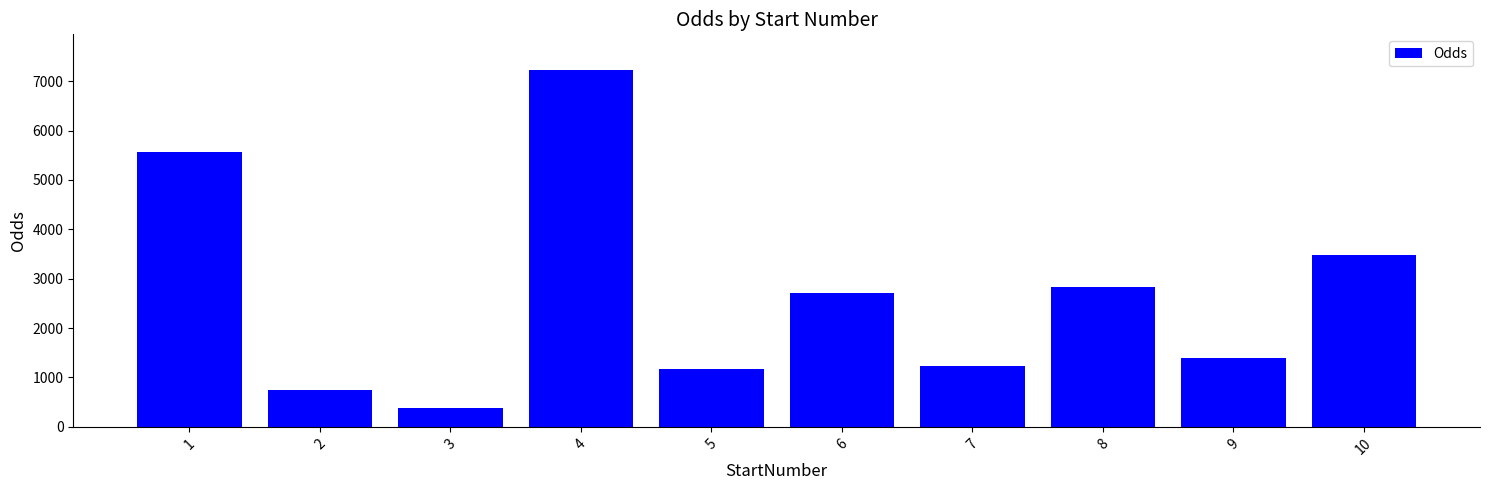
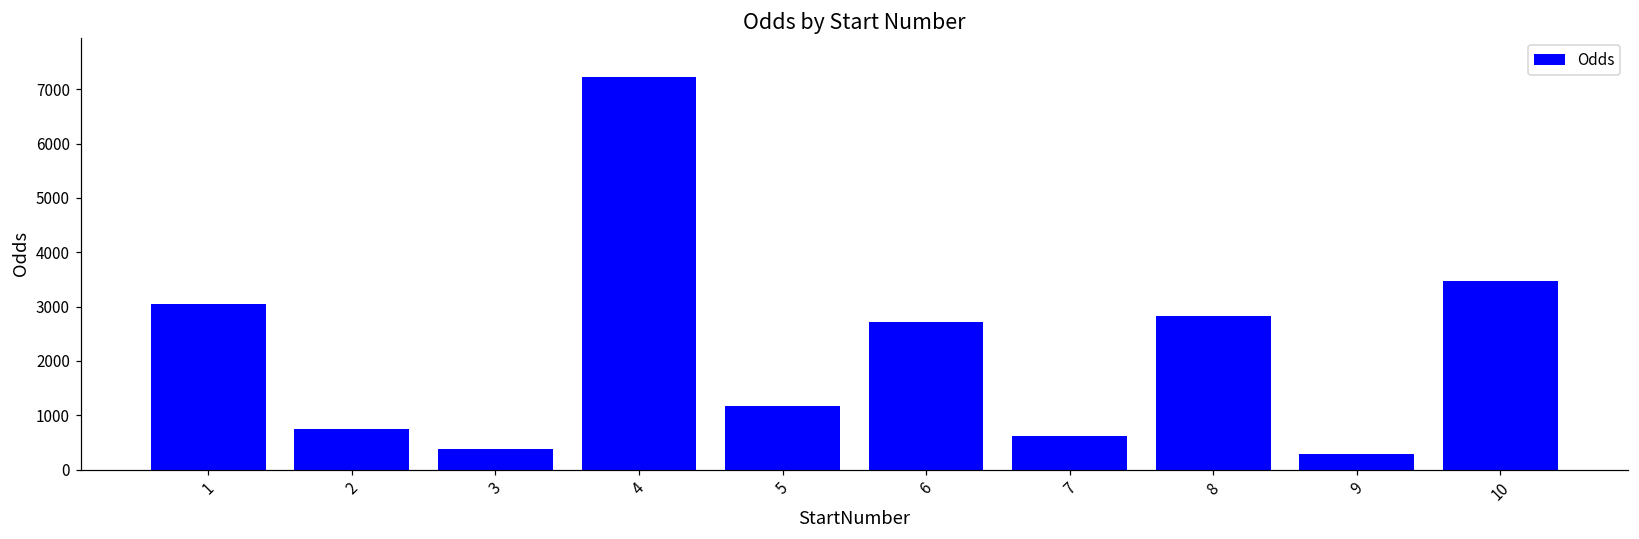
1: 5600 -> 3100
7: 1200 -> 600
9: 1400 -> 300
